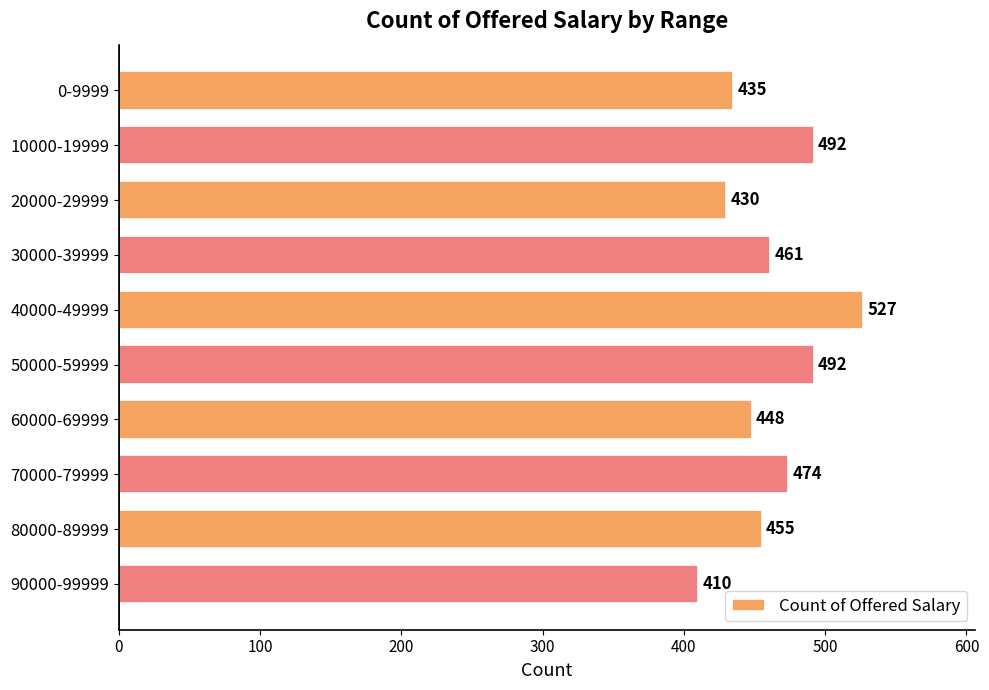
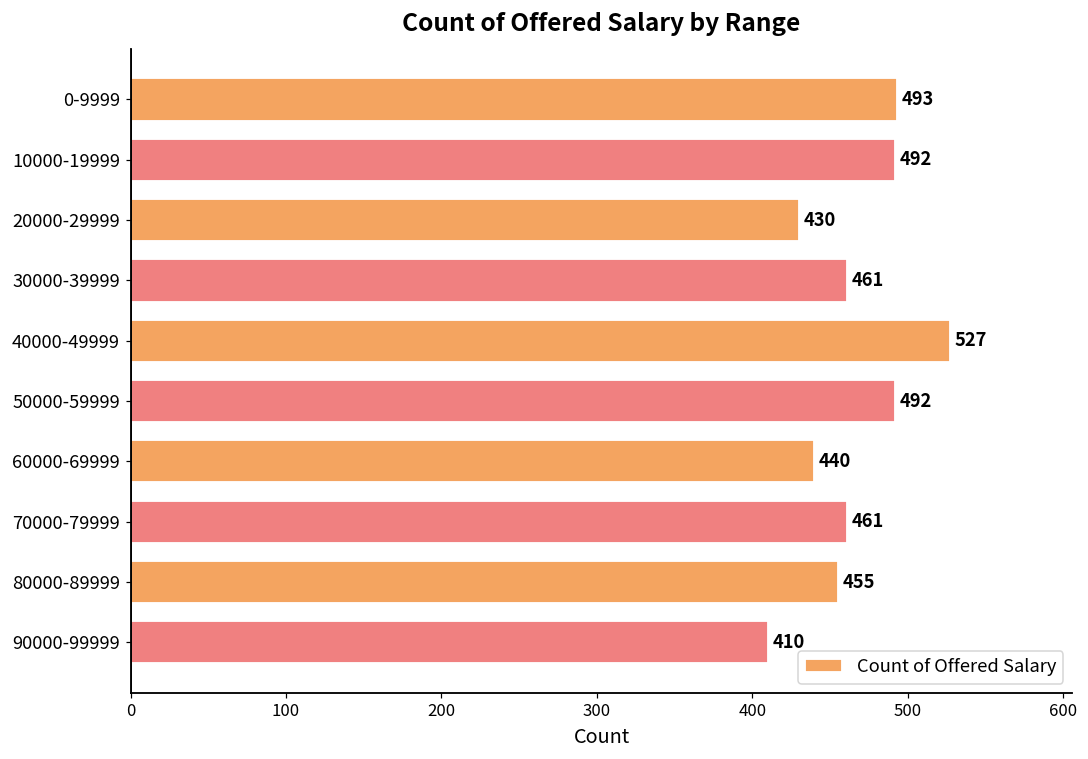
0-9999: 435 -> 493
60000-69999: 448 -> 440
70000-79999: 474 -> 461
